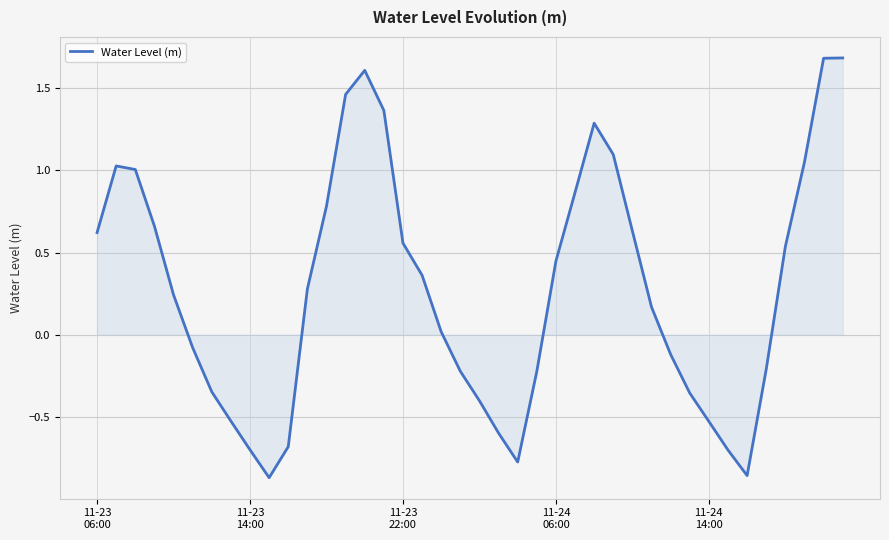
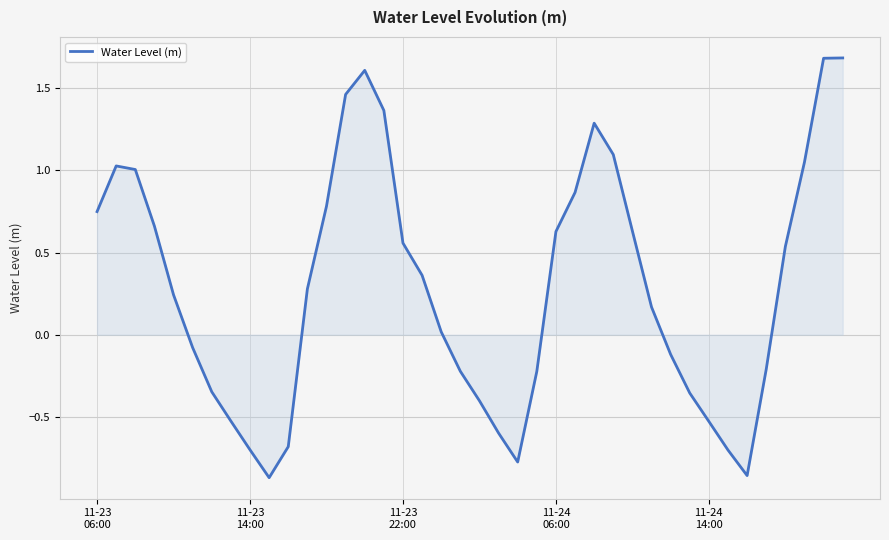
Water Level (m), 11-23 06:00: 0.62 -> 0.75
Water Level (m), 11-24 06:00: 0.45 -> 0.63
